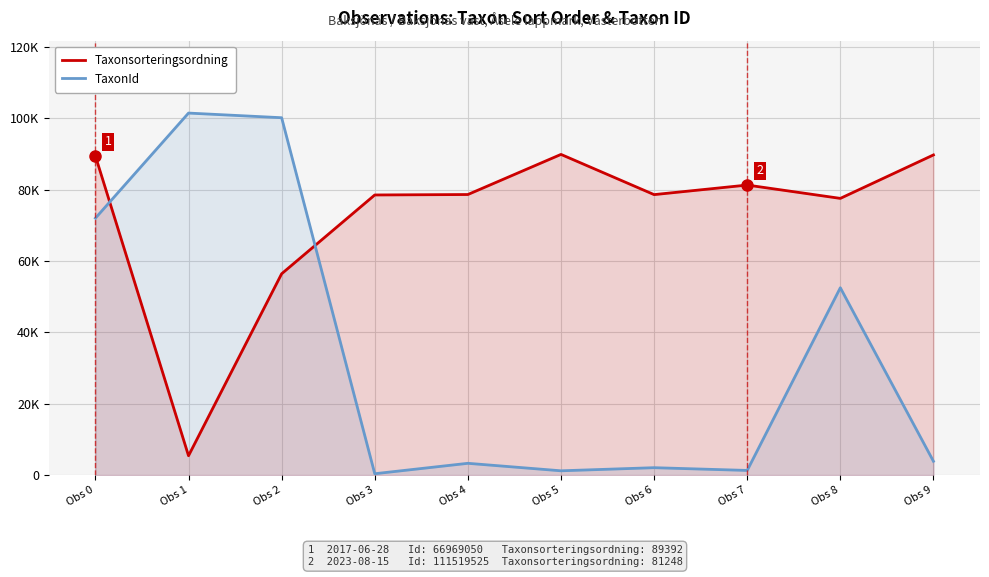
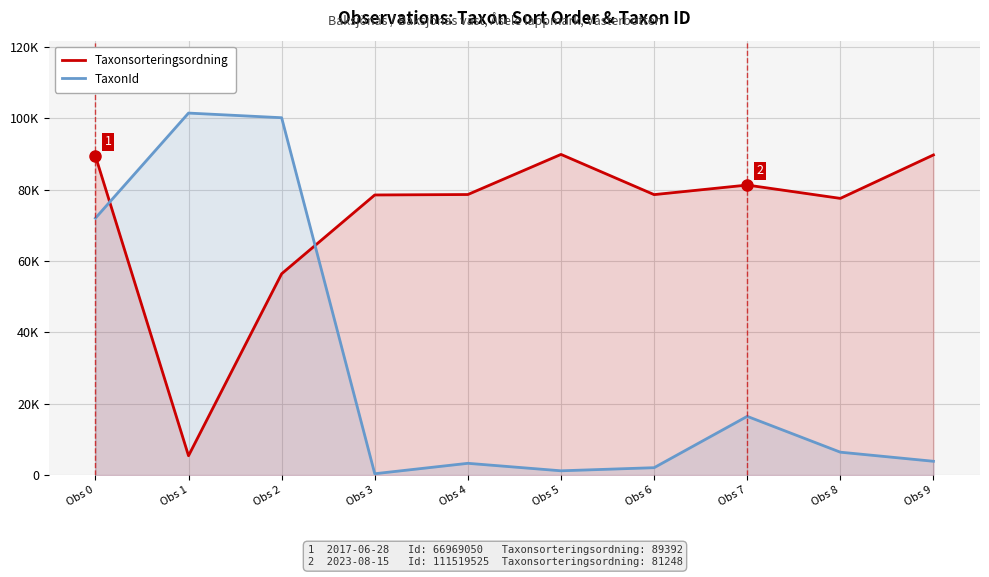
TaxonId, Obs 7: 1000 -> 16000
TaxonId, Obs 8: 52000 -> 6000
